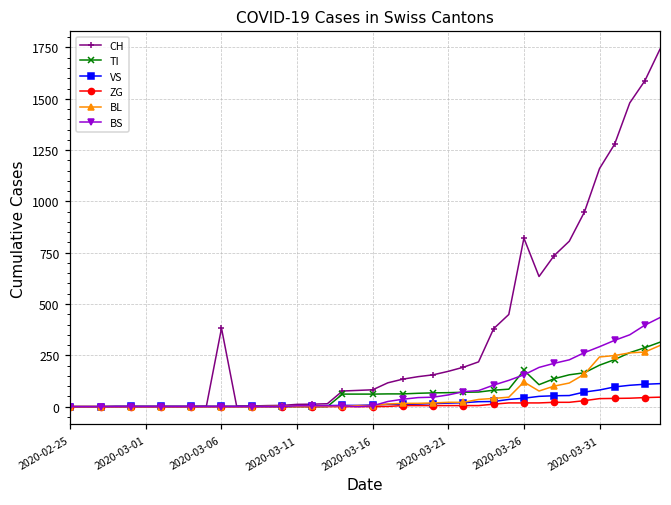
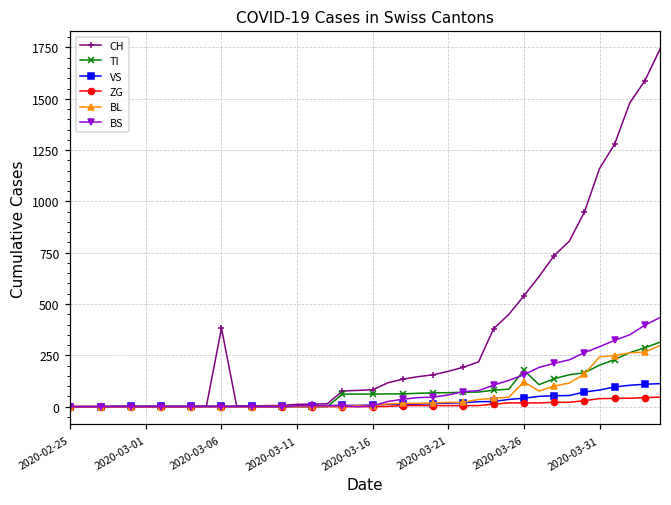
CH, 2020-03-26: 820 -> 540
